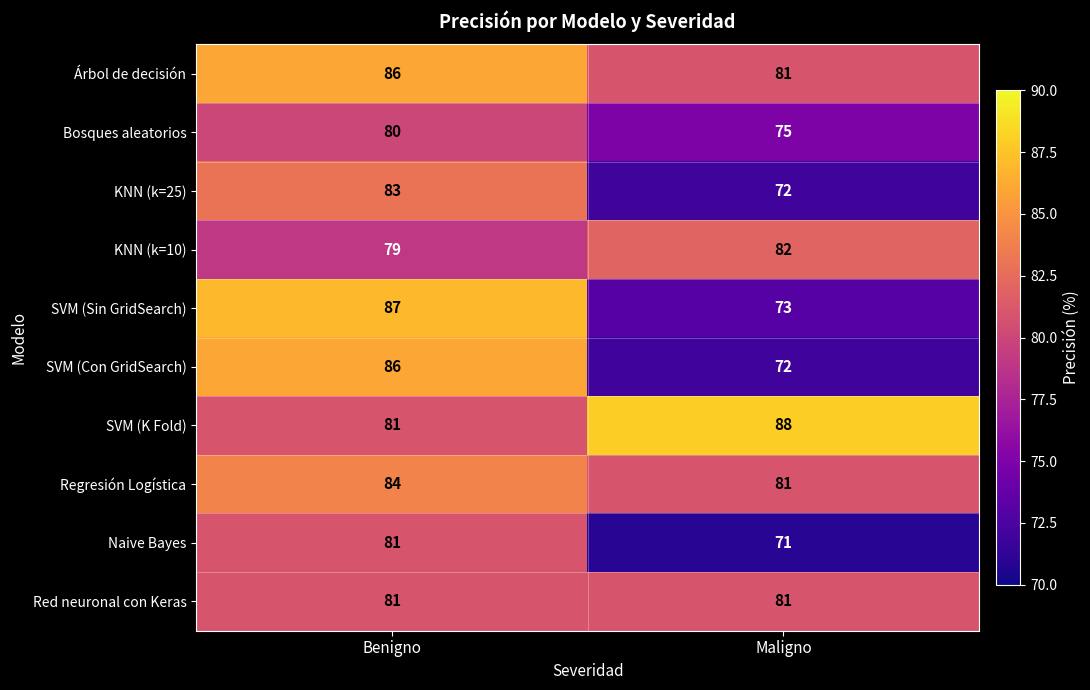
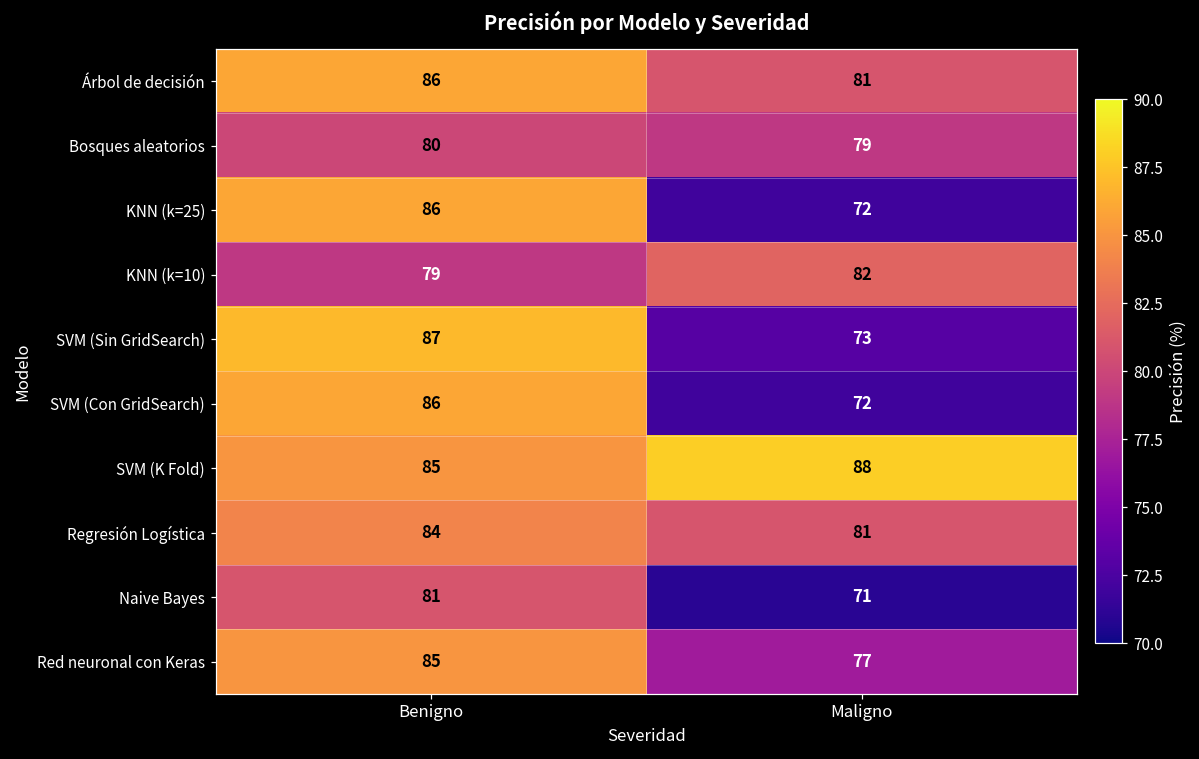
Bosques aleatorios, Maligno: 75 -> 79
KNN (k=25), Benigno: 83 -> 86
SVM (K Fold), Benigno: 81 -> 85
Red neuronal con Keras, Benigno: 81 -> 85
Red neuronal con Keras, Maligno: 81 -> 77
